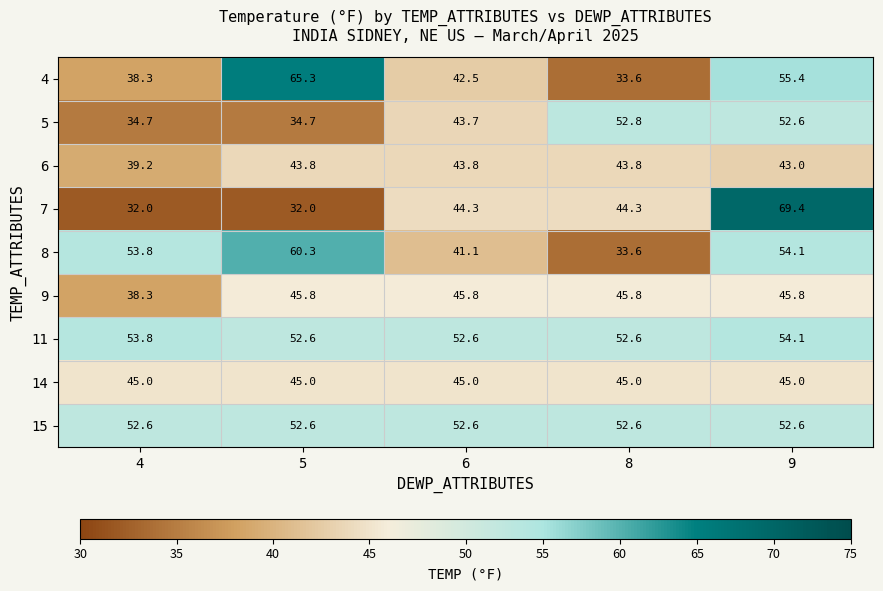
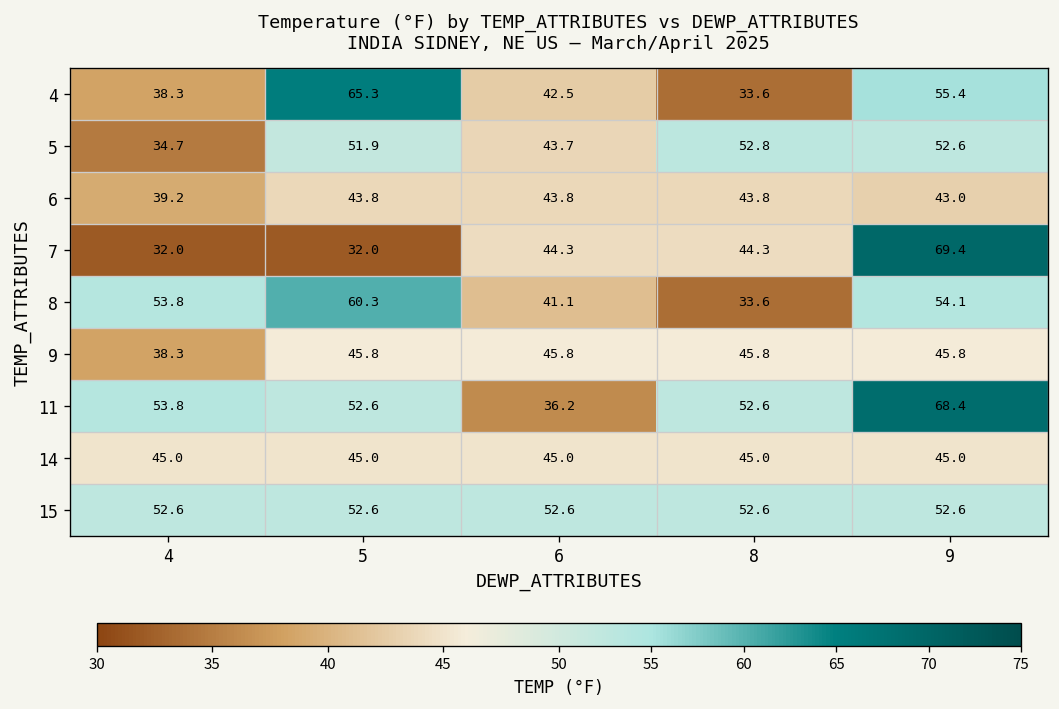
5, 5: 34.7 -> 51.9
11, 6: 52.6 -> 36.2
11, 9: 54.1 -> 68.4
